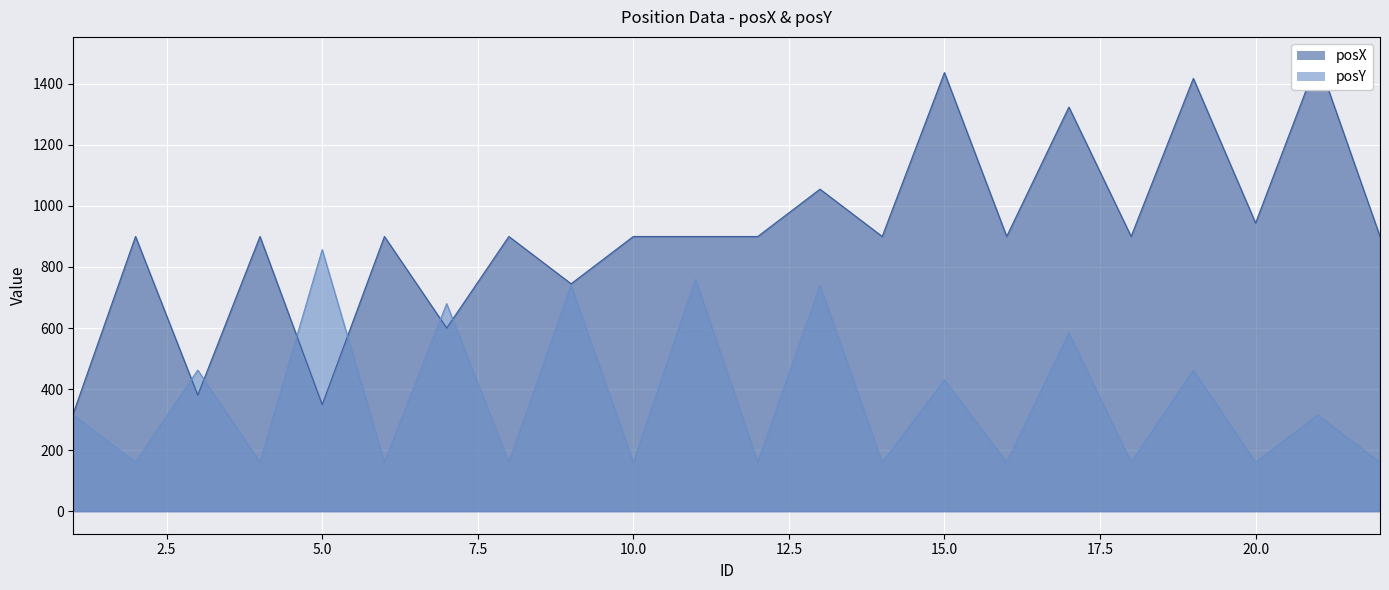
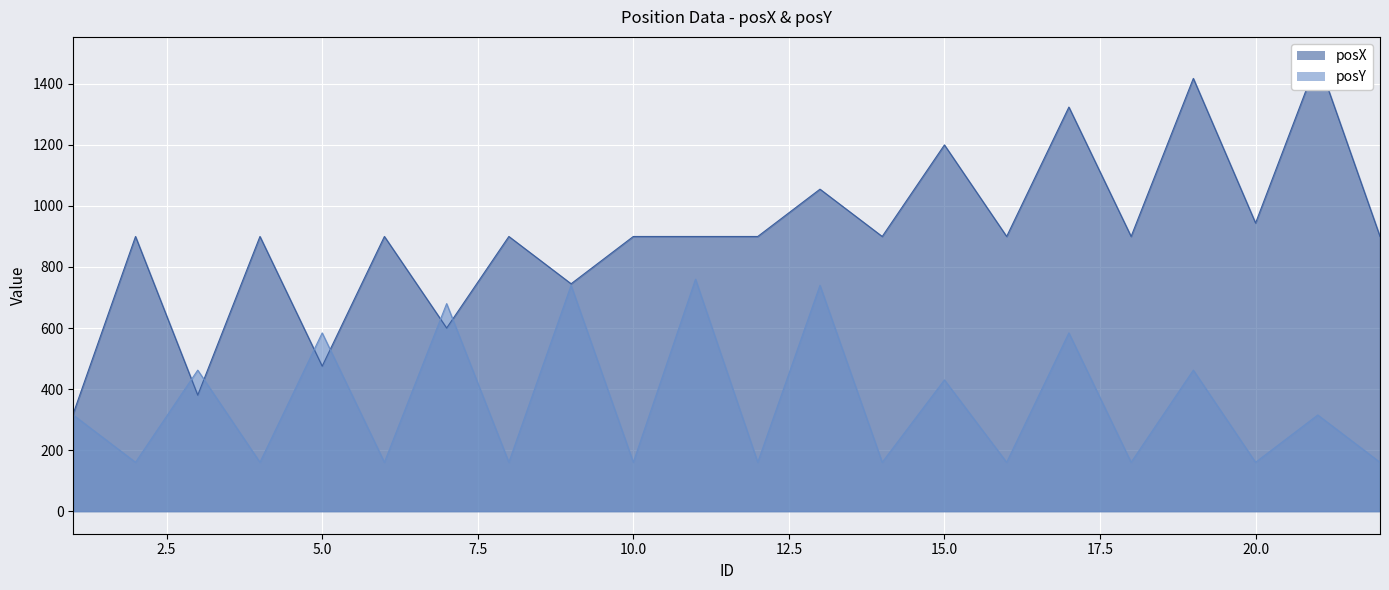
posX, 5.0: 350 -> 480
posY, 5.0: 860 -> 580
posX, 15.0: 1440 -> 1200
